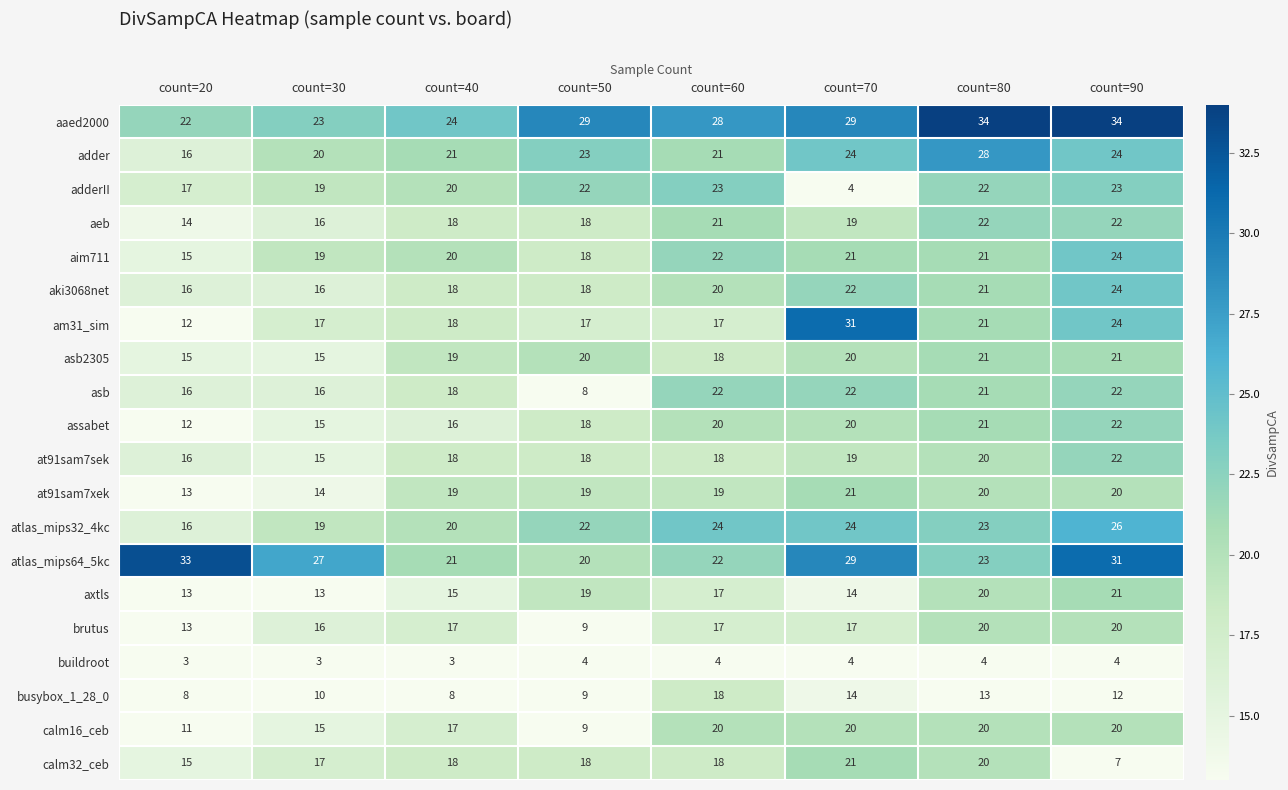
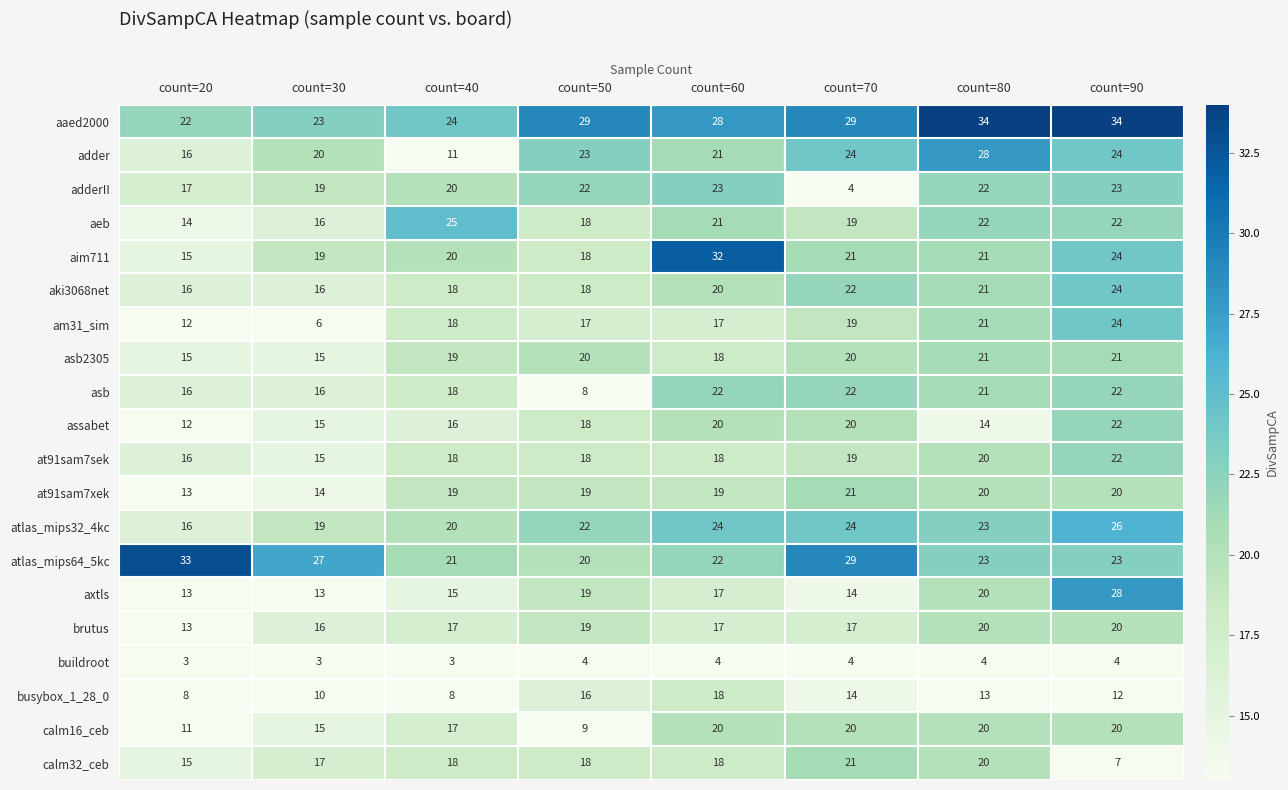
adder, count=40: 21 -> 11
aeb, count=40: 18 -> 25
aim711, count=60: 22 -> 32
am31_sim, count=30: 17 -> 6
am31_sim, count=70: 31 -> 19
assabet, count=80: 21 -> 14
atlas_mips64_5kc, count=90: 31 -> 23
axtls, count=90: 21 -> 28
brutus, count=50: 9 -> 19
busybox_1_28_0, count=50: 9 -> 16
